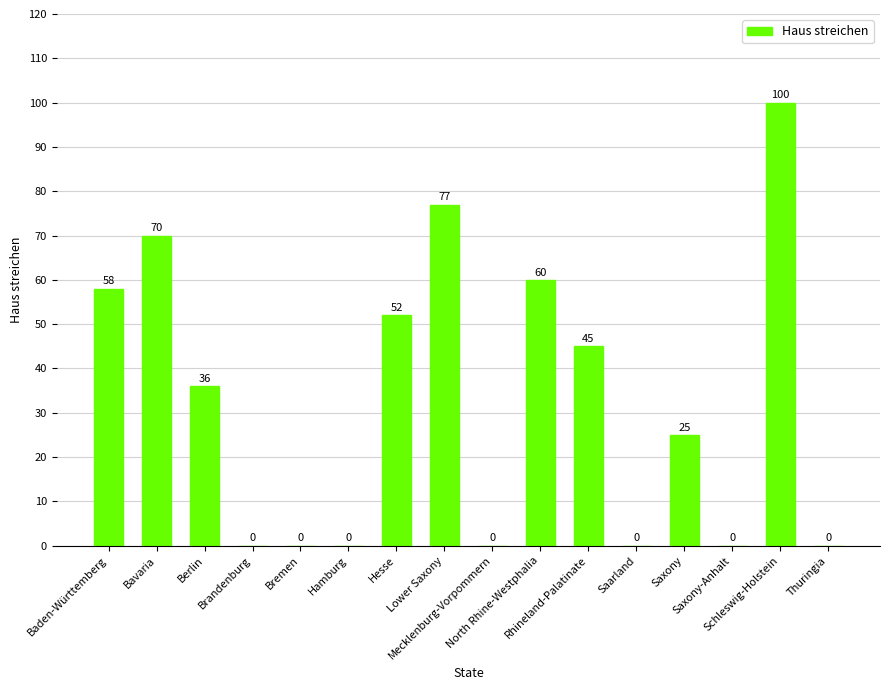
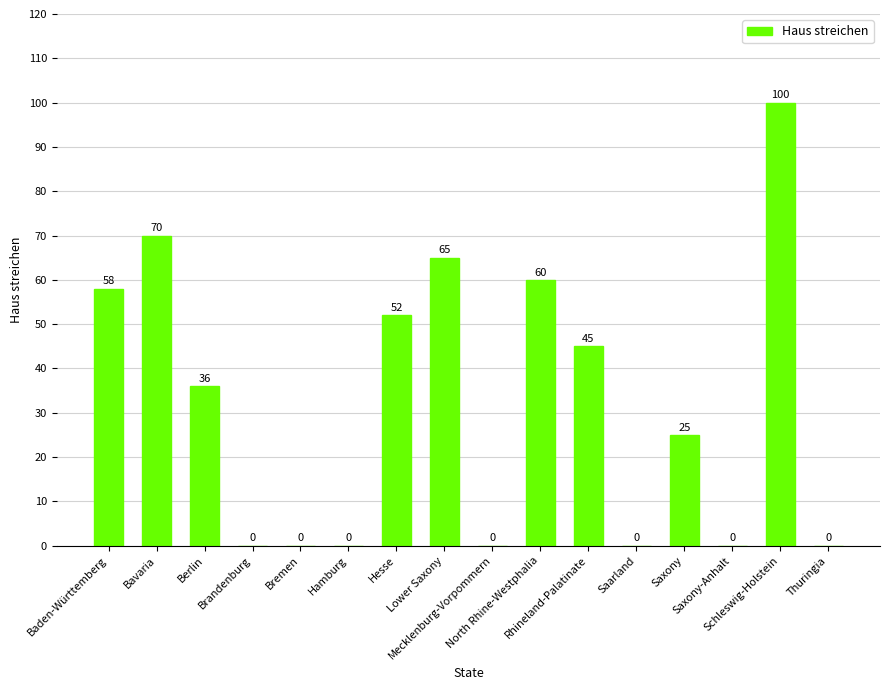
Lower Saxony: 77 -> 65
